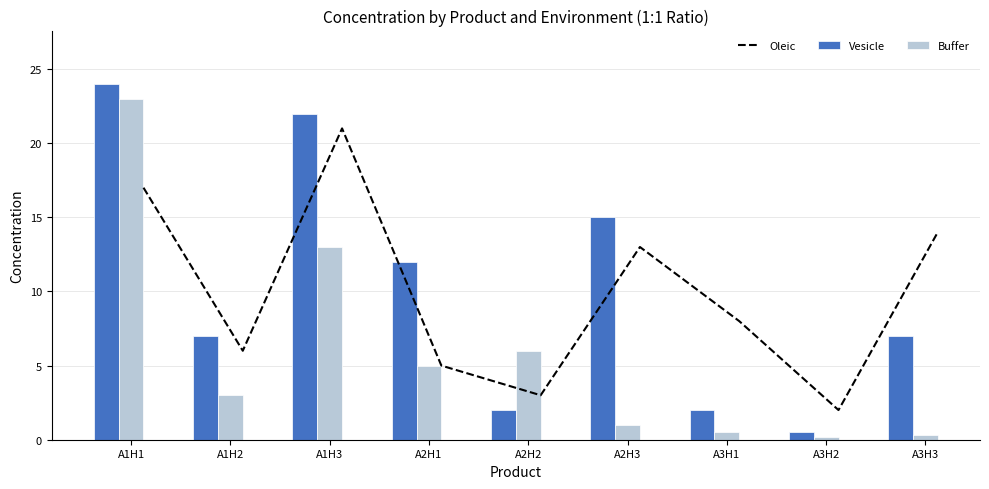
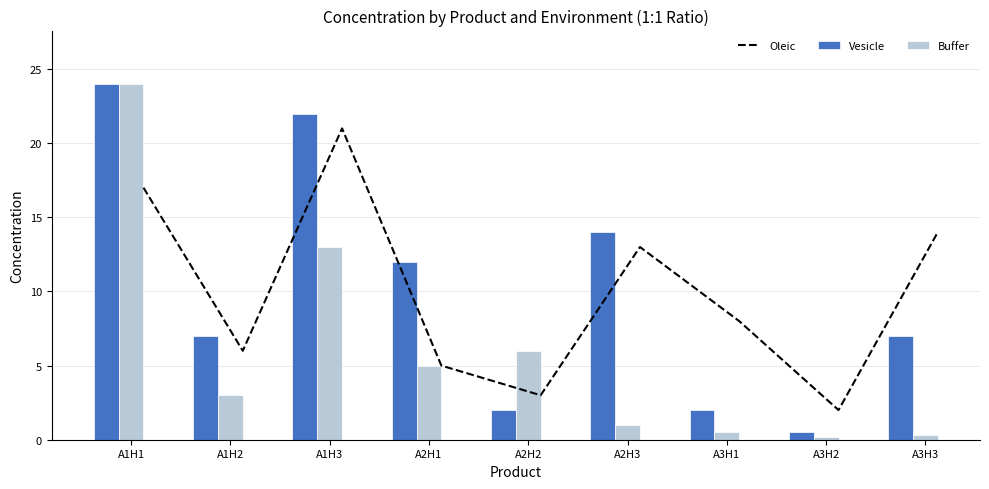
Buffer, A1H1: 23 -> 24
Vesicle, A2H3: 15 -> 14
